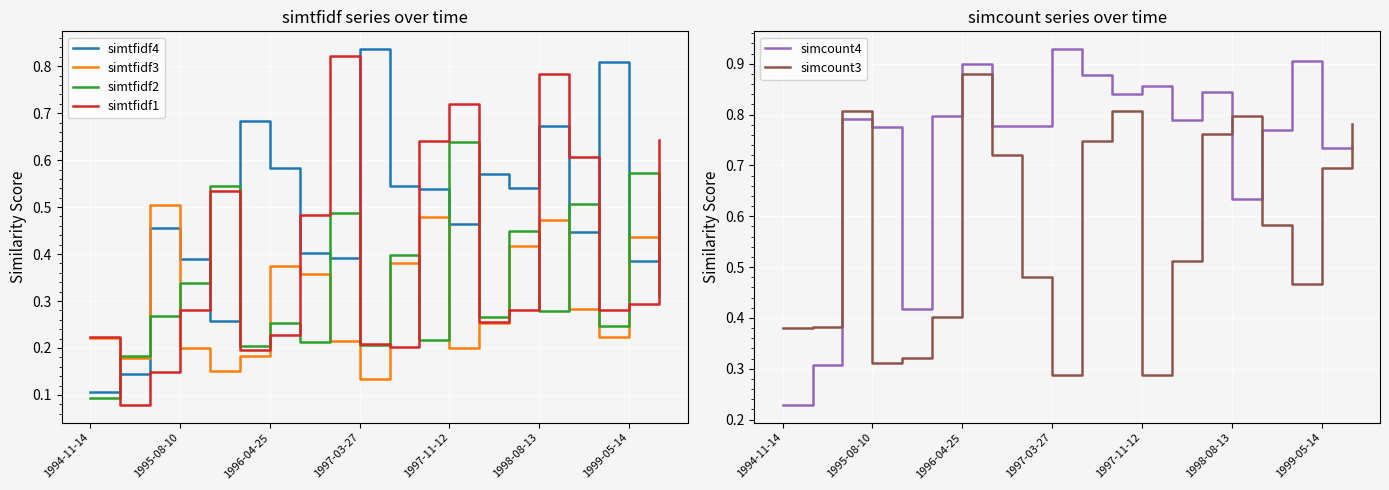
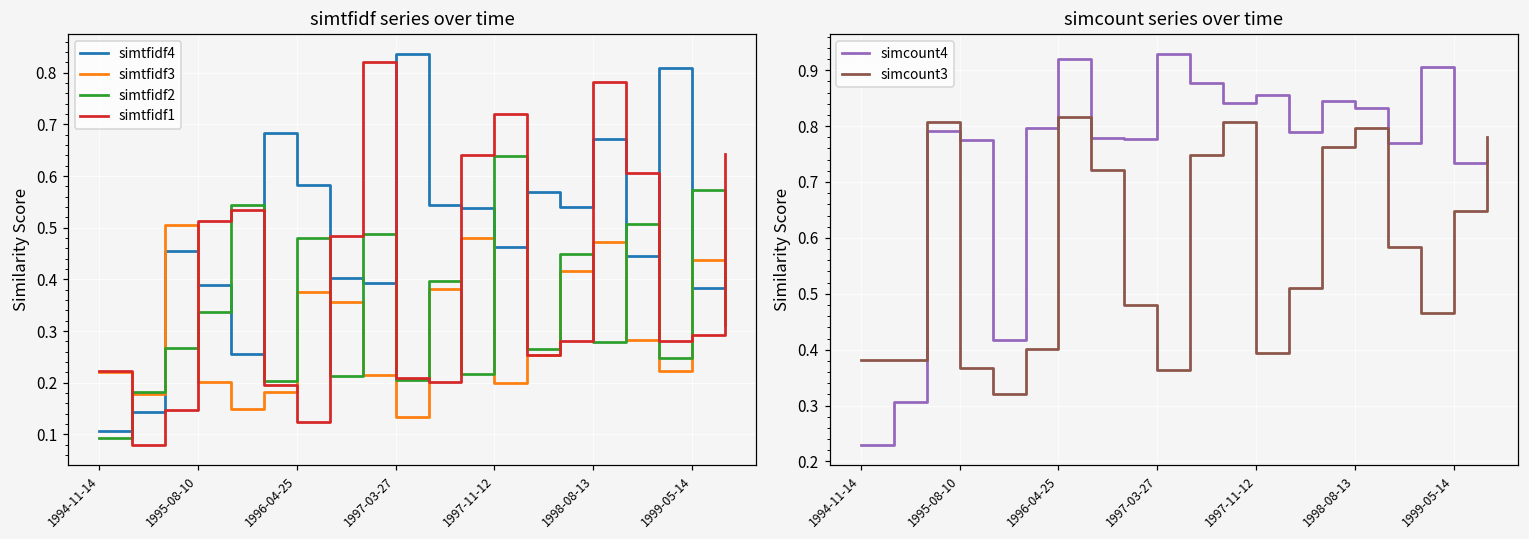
simtfidf series over time, simtfidf1, 1995-08-10: 0.28 -> 0.51
simtfidf series over time, simtfidf2, 1996-04-25: 0.25 -> 0.48
simtfidf series over time, simtfidf1, 1996-04-25: 0.23 -> 0.12
simcount series over time, simcount3, 1995-08-10: 0.31 -> 0.37
simcount series over time, simcount4, 1996-04-25: 0.90 -> 0.92
simcount series over time, simcount3, 1996-04-25: 0.88 -> 0.82
simcount series over time, simcount3, 1997-03-27: 0.29 -> 0.36
simcount series over time, simcount3, 1997-11-12: 0.29 -> 0.39
simcount series over time, simcount4, 1998-08-13: 0.63 -> 0.83
simcount series over time, simcount3, 1999-05-14: 0.69 -> 0.65
